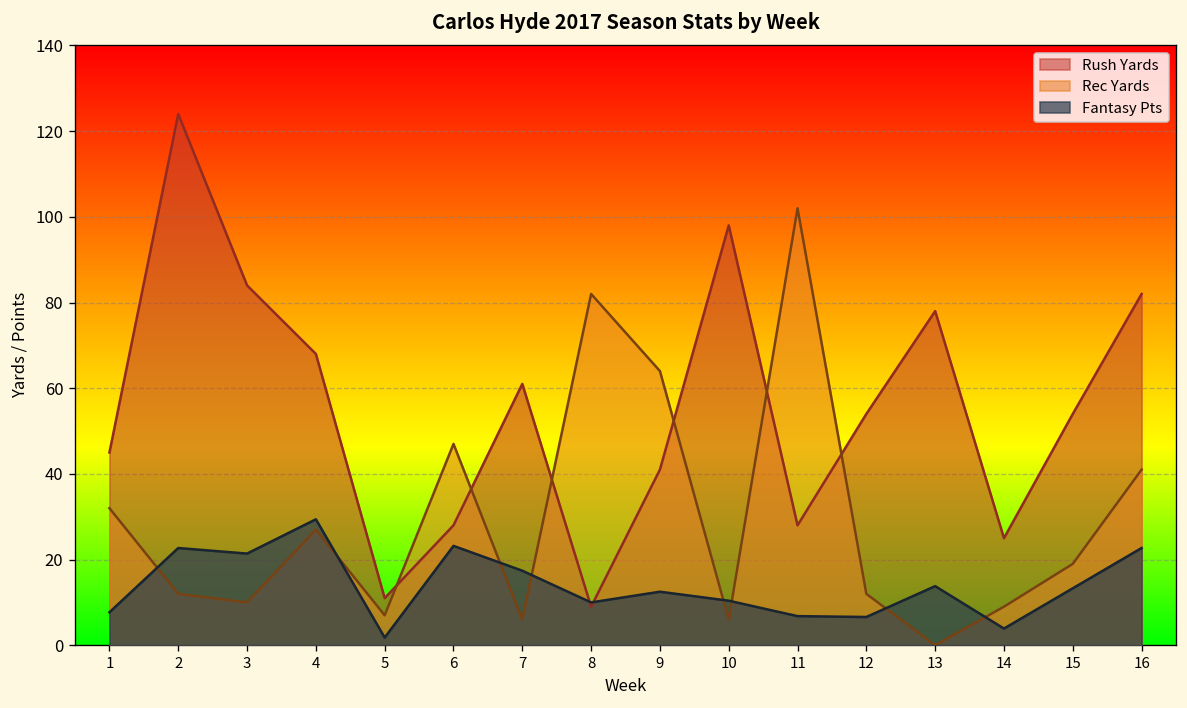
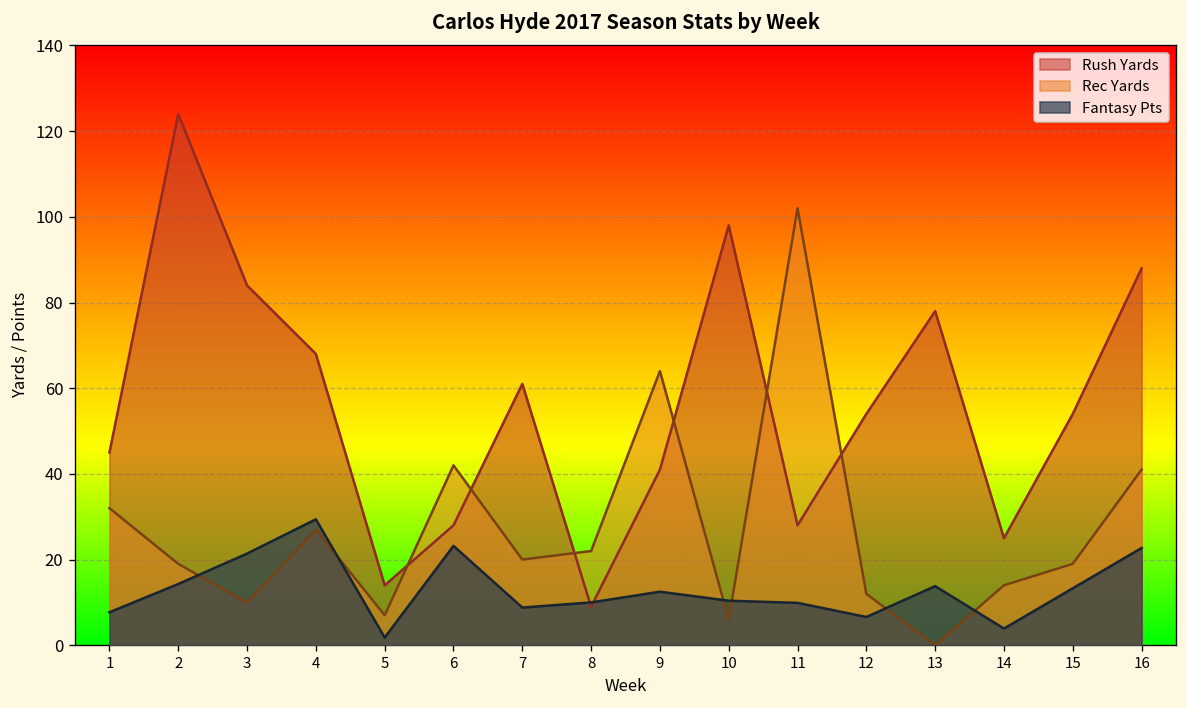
Rec Yards, 2: 12 -> 19
Fantasy Pts, 2: 23 -> 14
Rush Yards, 5: 11 -> 14
Rec Yards, 6: 47 -> 42
Rec Yards, 7: 6 -> 20
Fantasy Pts, 7: 17 -> 9
Rec Yards, 8: 82 -> 22
Fantasy Pts, 11: 7 -> 10
Rec Yards, 14: 9 -> 14
Rush Yards, 16: 82 -> 88
